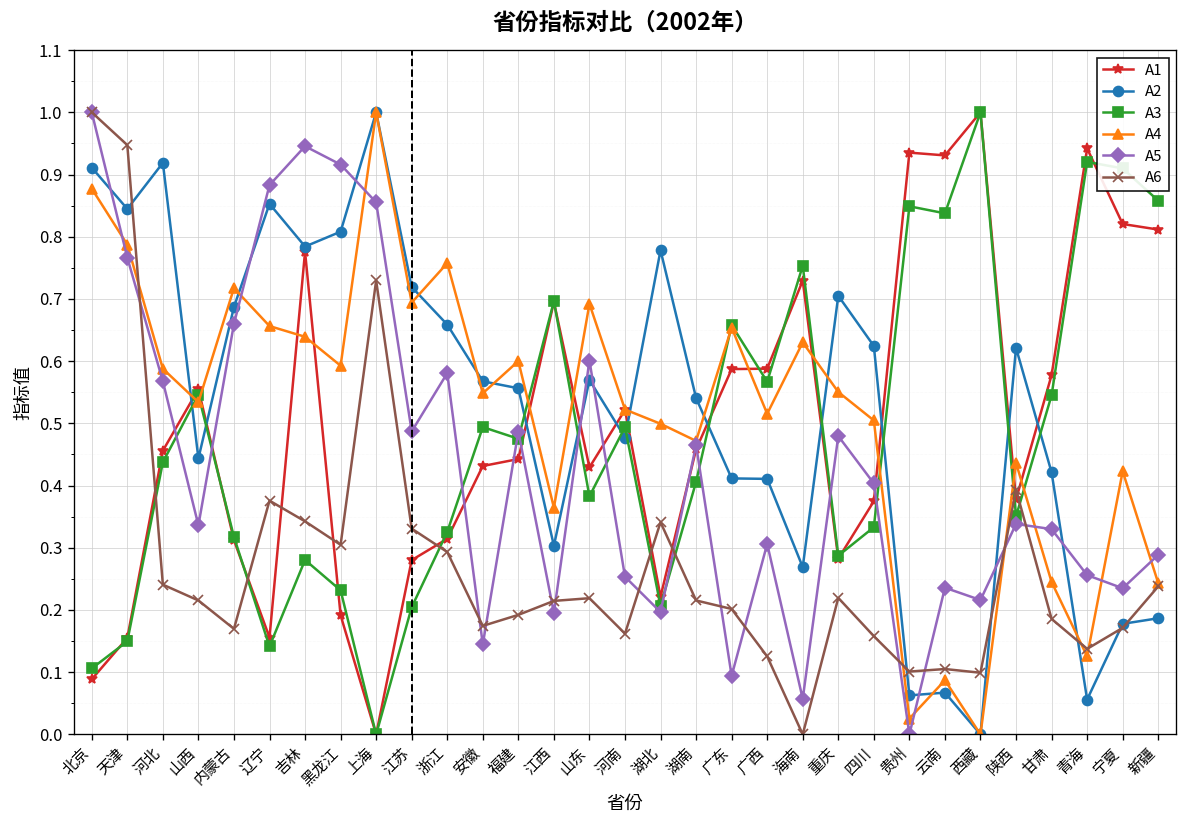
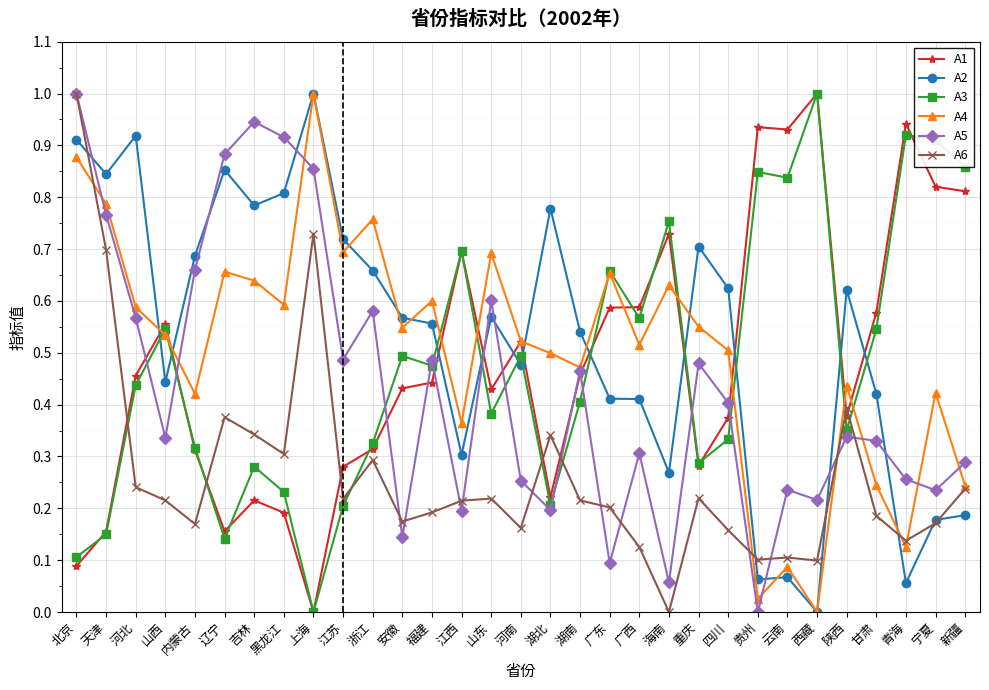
A6, 天津: 0.95 -> 0.70
A4, 内蒙古: 0.72 -> 0.42
A1, 吉林: 0.78 -> 0.22
A6, 江苏: 0.33 -> 0.22
